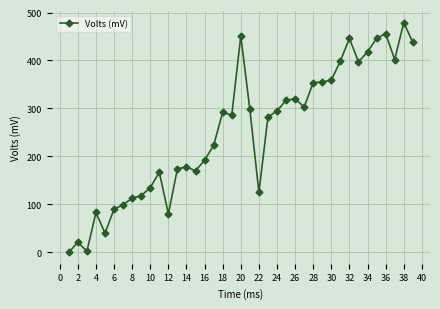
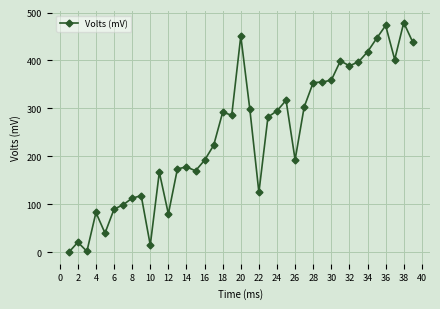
10: 140 -> 20
26: 320 -> 190
32: 450 -> 390
36: 460 -> 470
